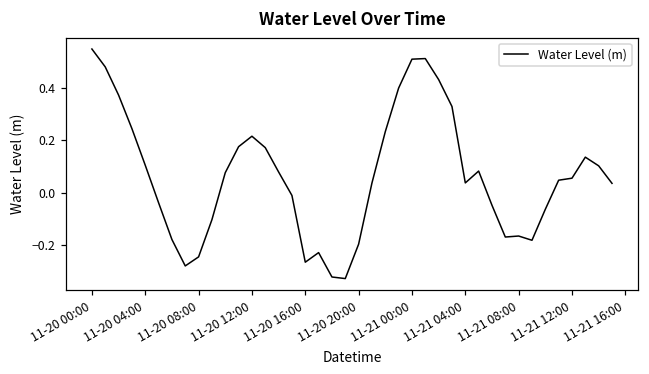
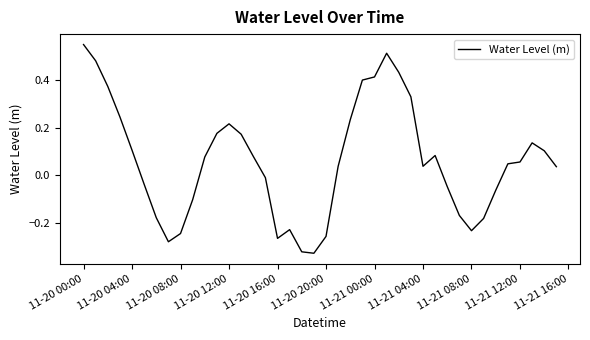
11-20 20:00: -0.20 -> -0.26
11-21 00:00: 0.51 -> 0.41
11-21 08:00: -0.16 -> -0.23
